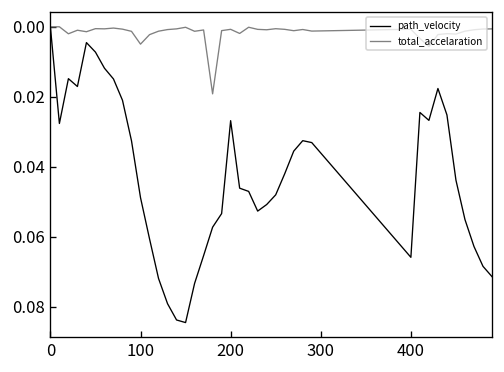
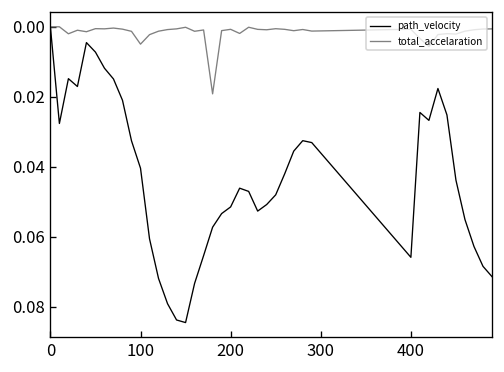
path_velocity, 100: 0.049 -> 0.040
path_velocity, 200: 0.027 -> 0.051
